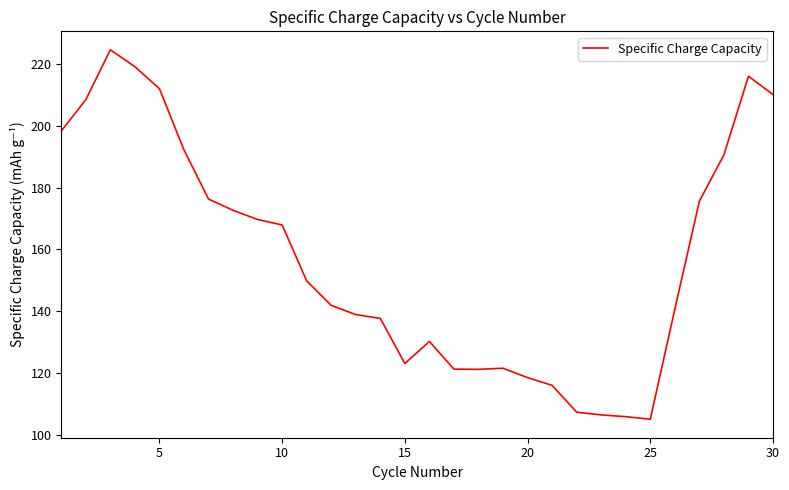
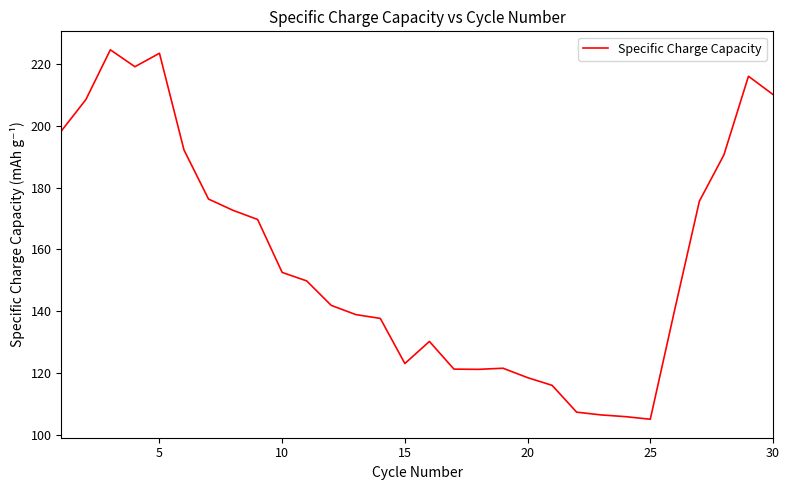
5: 212 -> 223
10: 168 -> 153
